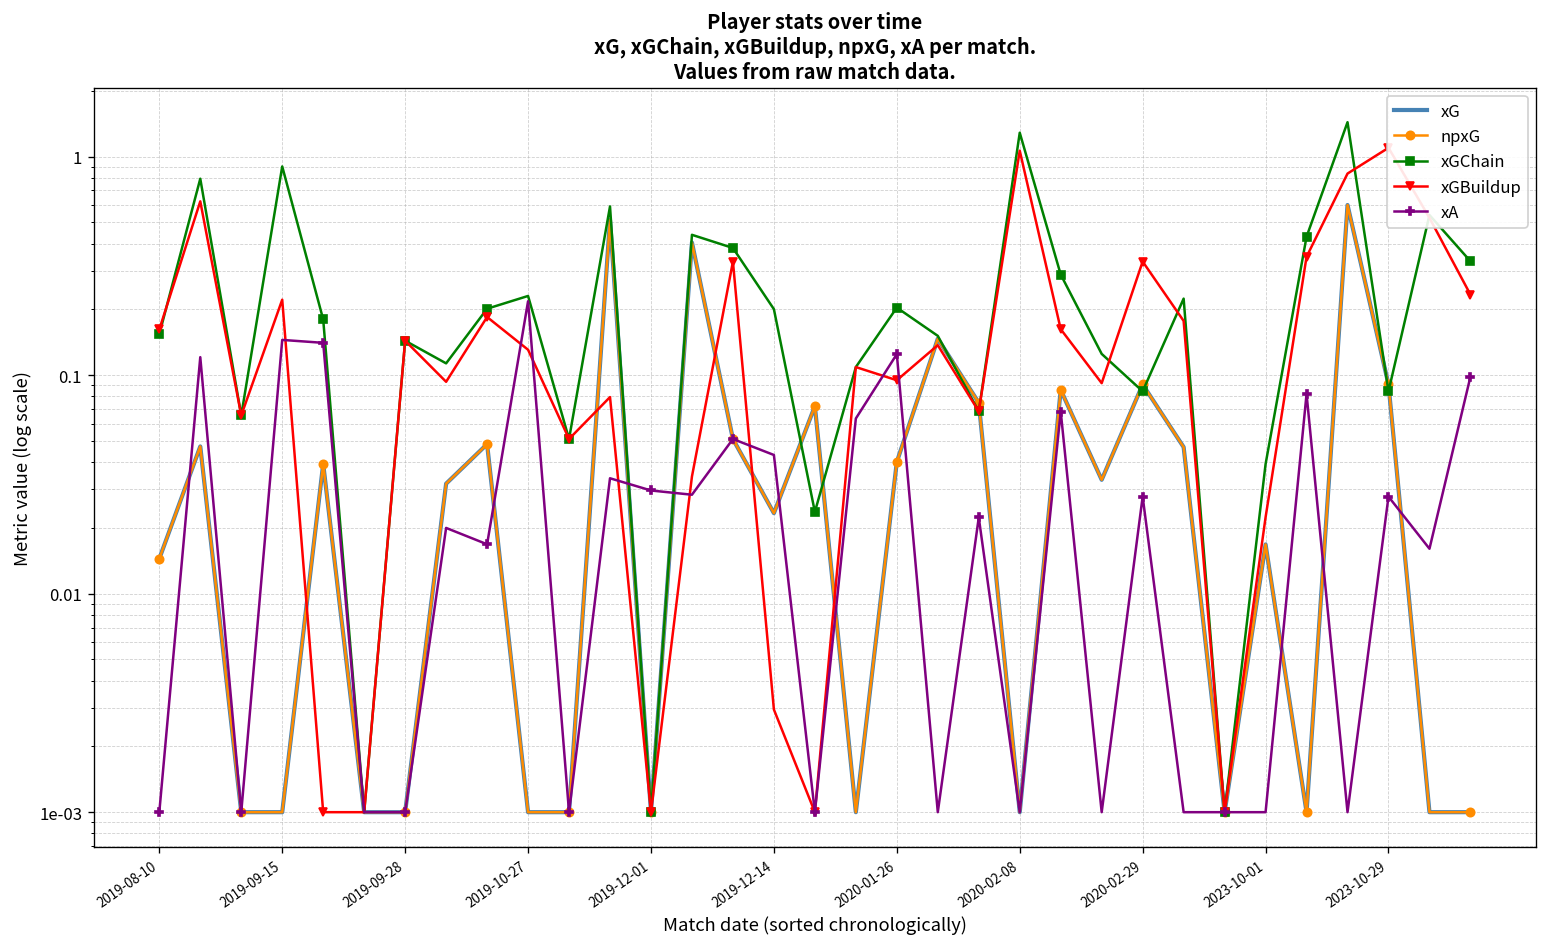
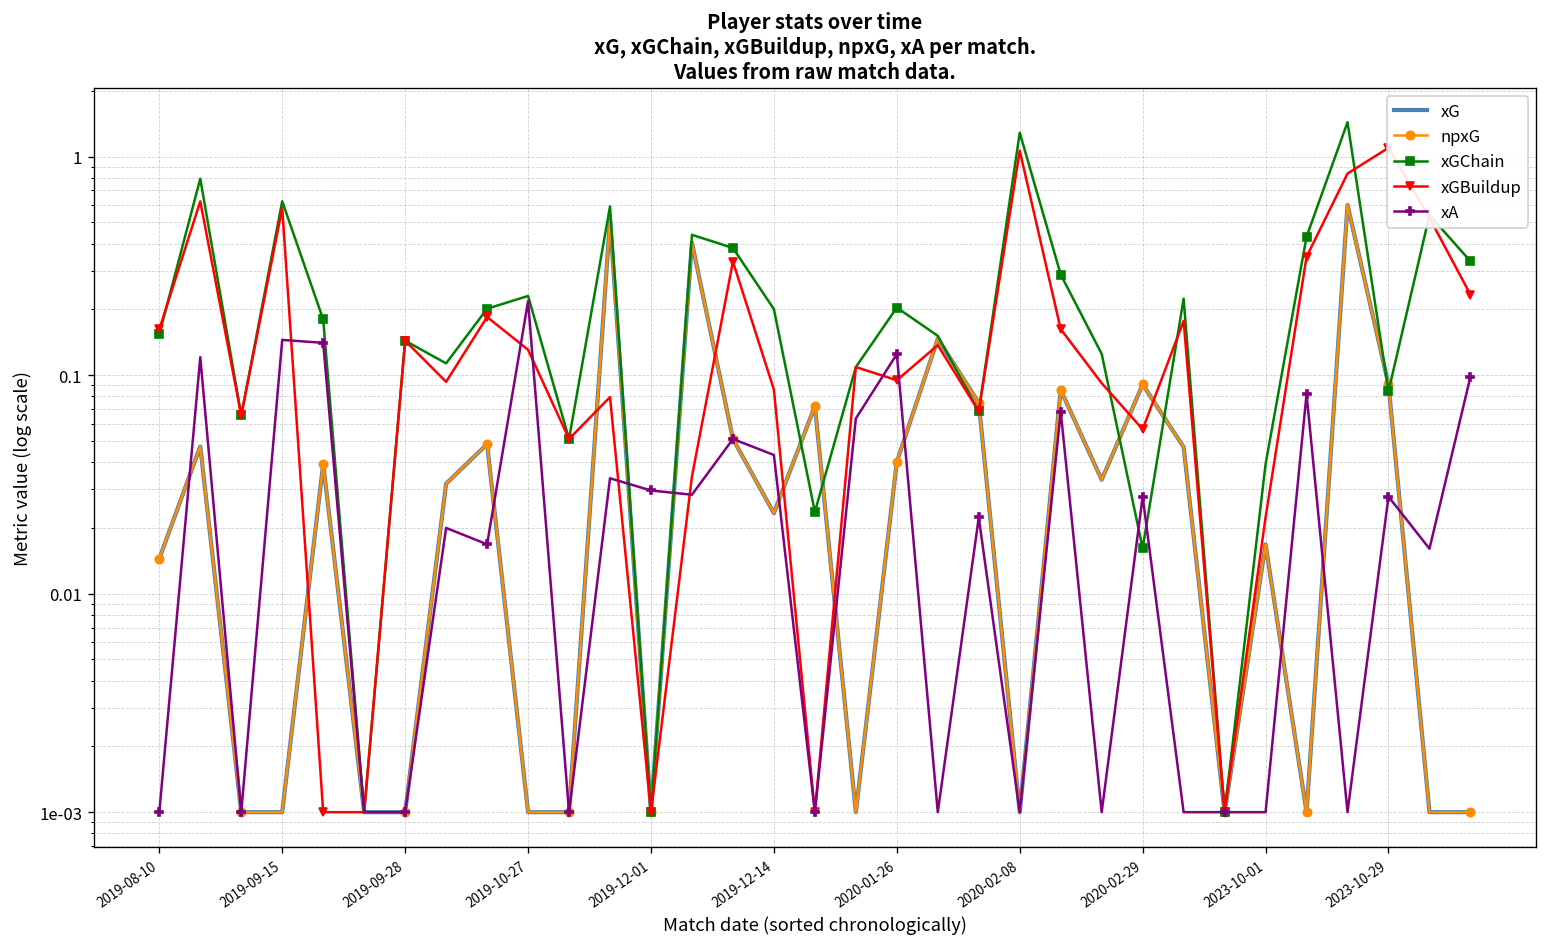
xGChain, 2019-09-15: 0.9 -> 0.62
xGBuildup, 2019-09-15: 0.22 -> 0.58
xGBuildup, 2019-12-14: 0.0029 -> 0.09
xGChain, 2020-02-29: 0.08 -> 0.016
xGBuildup, 2020-02-29: 0.33 -> 0.057
